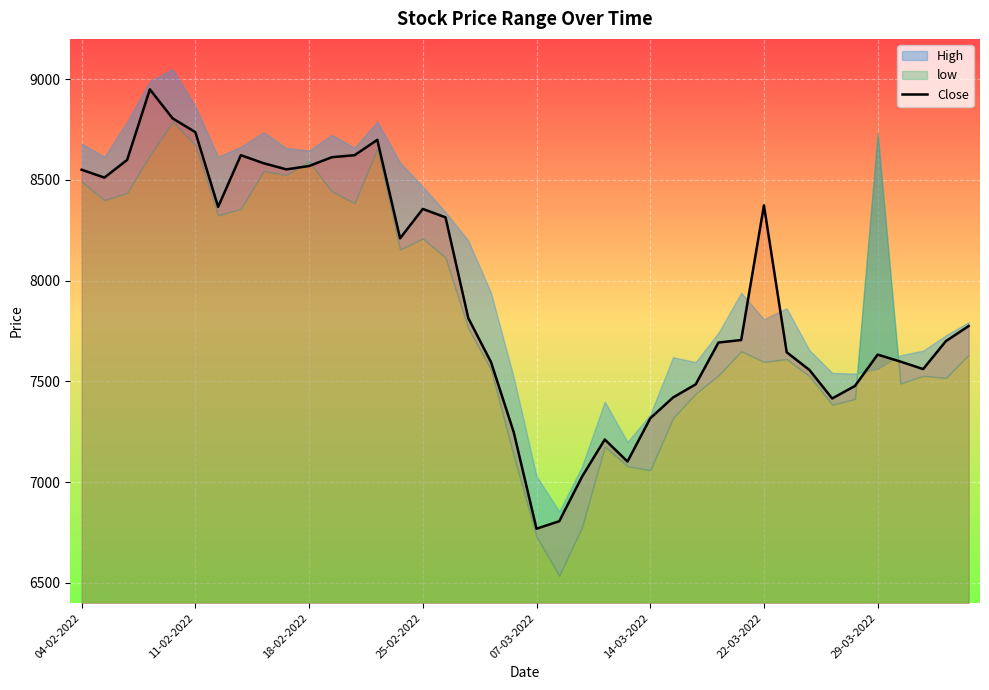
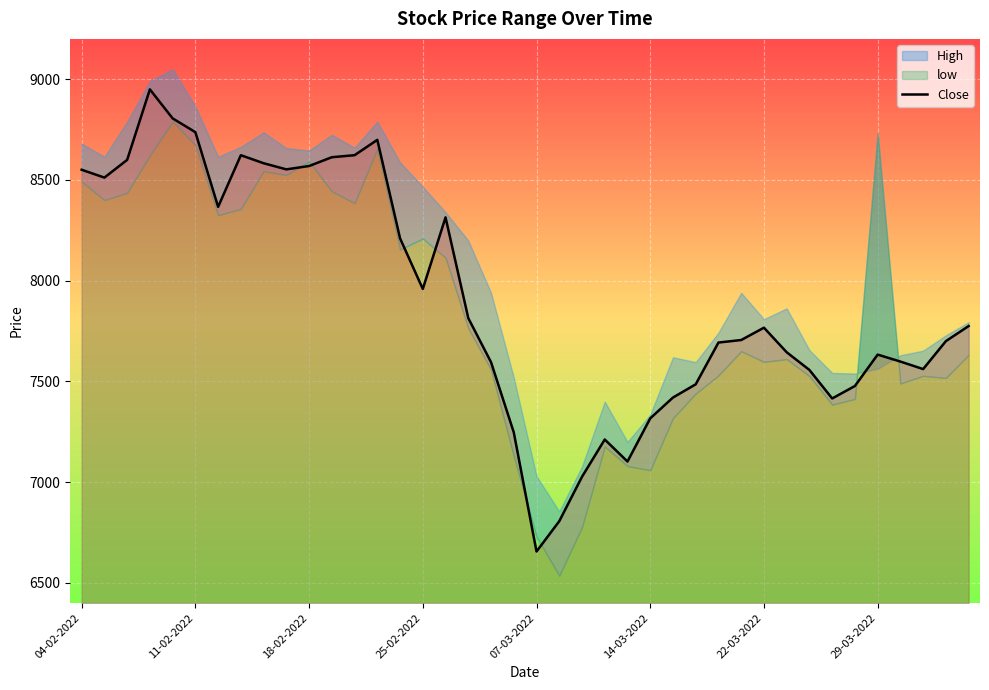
Close, 25-02-2022: 8360 -> 7960
Close, 07-03-2022: 6770 -> 6660
Close, 22-03-2022: 8370 -> 7770
